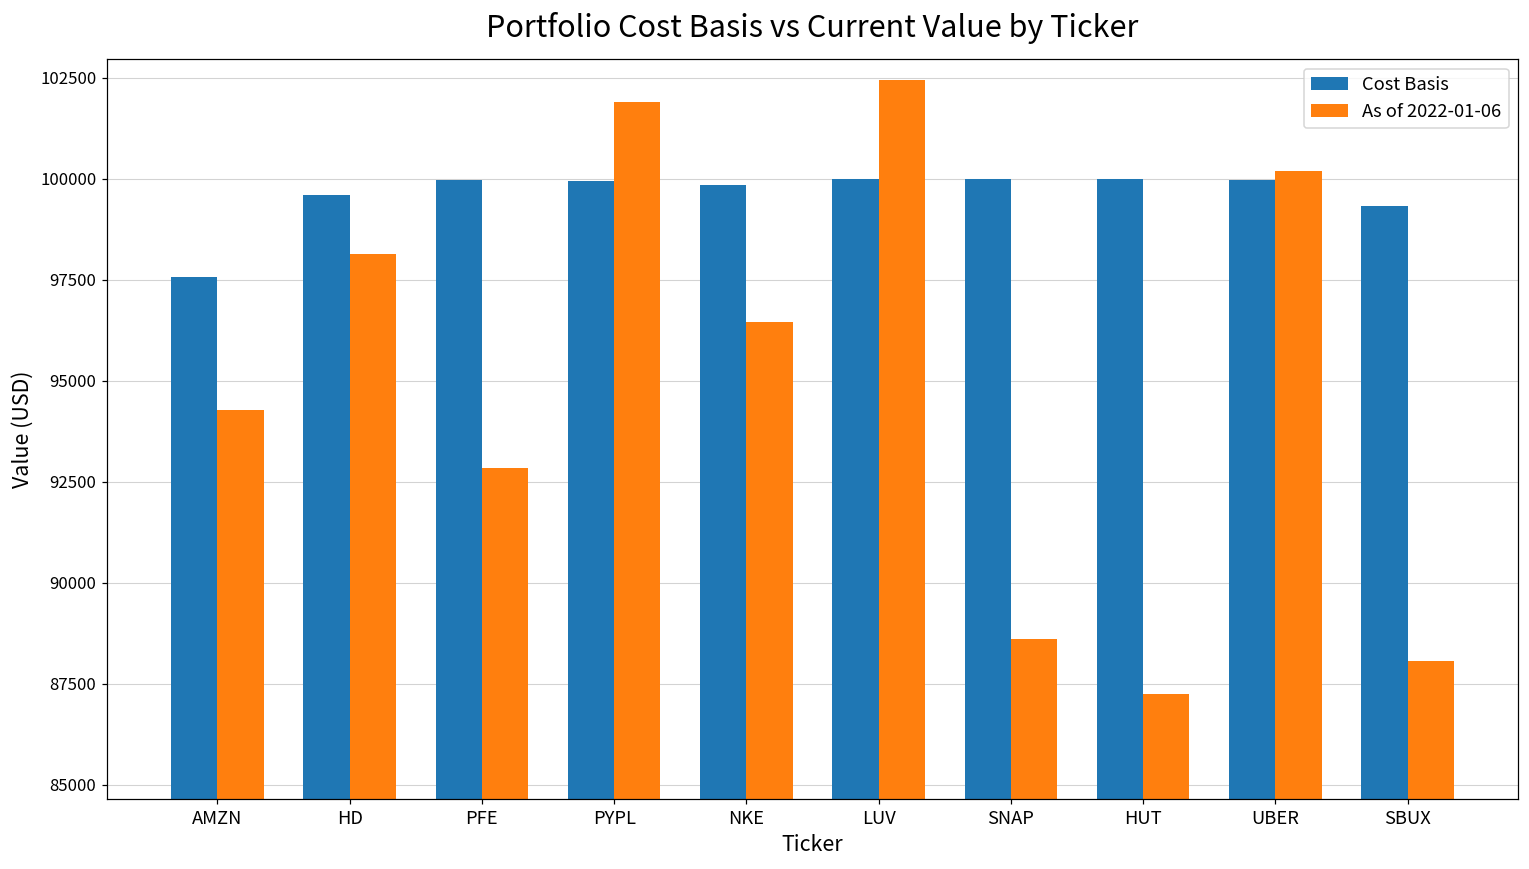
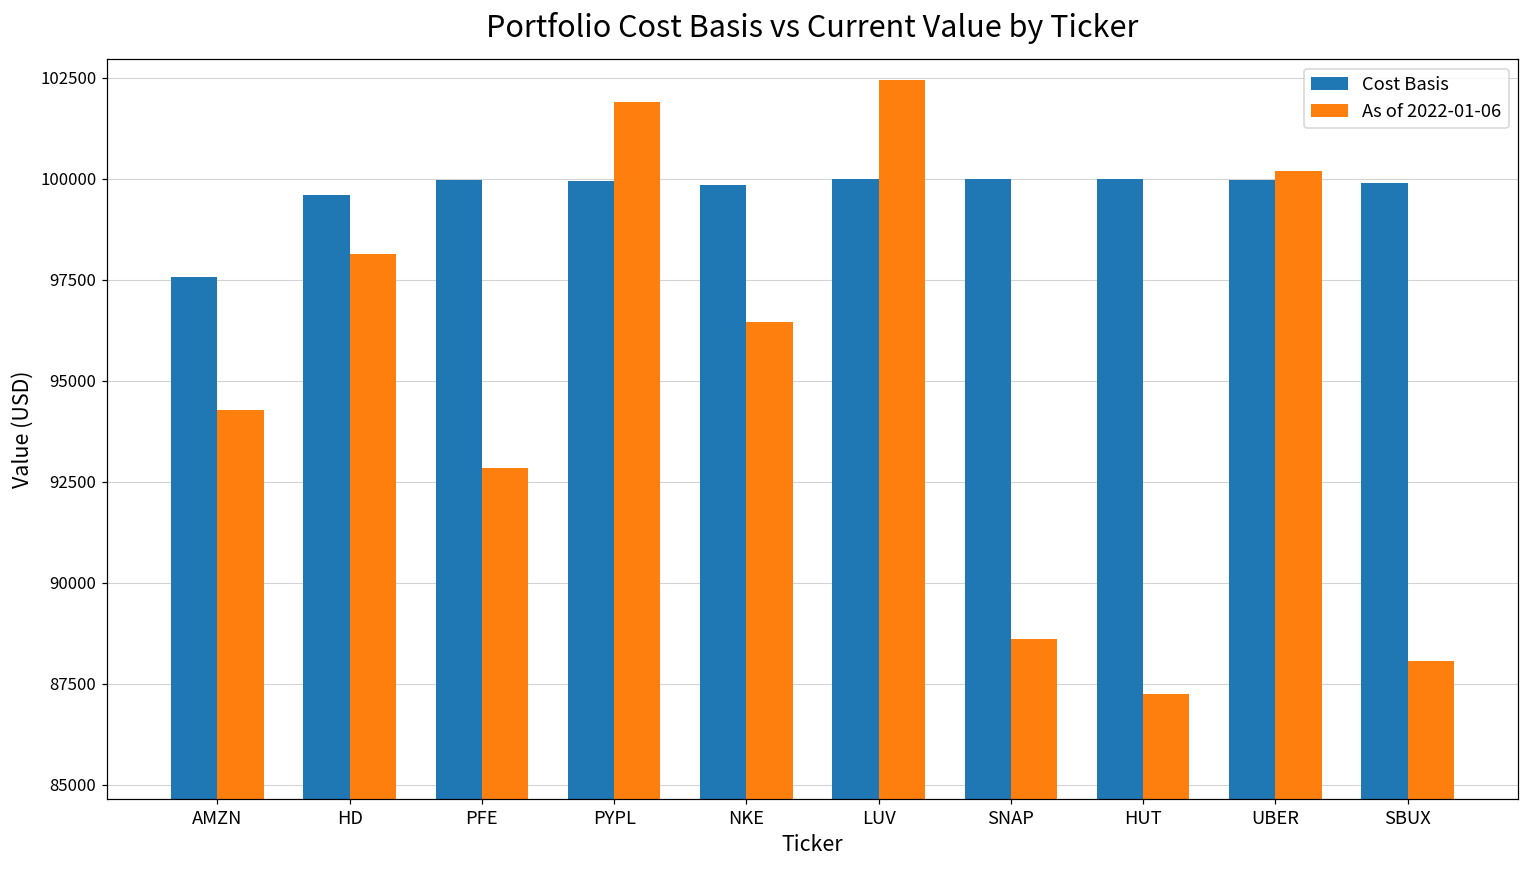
Cost Basis, SBUX: 99300 -> 99900
